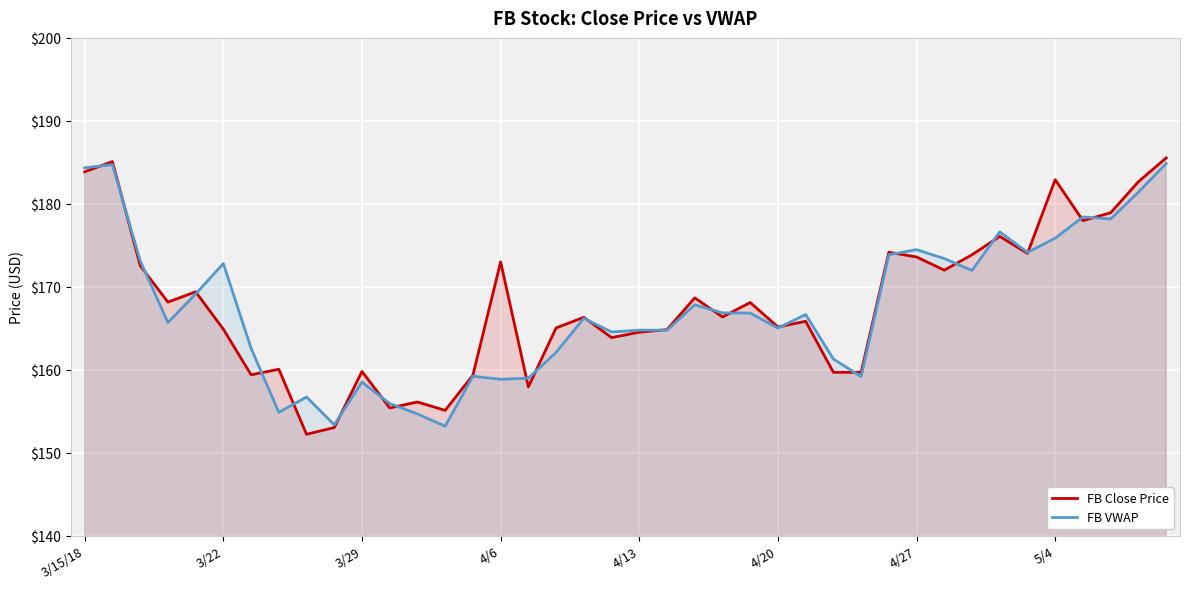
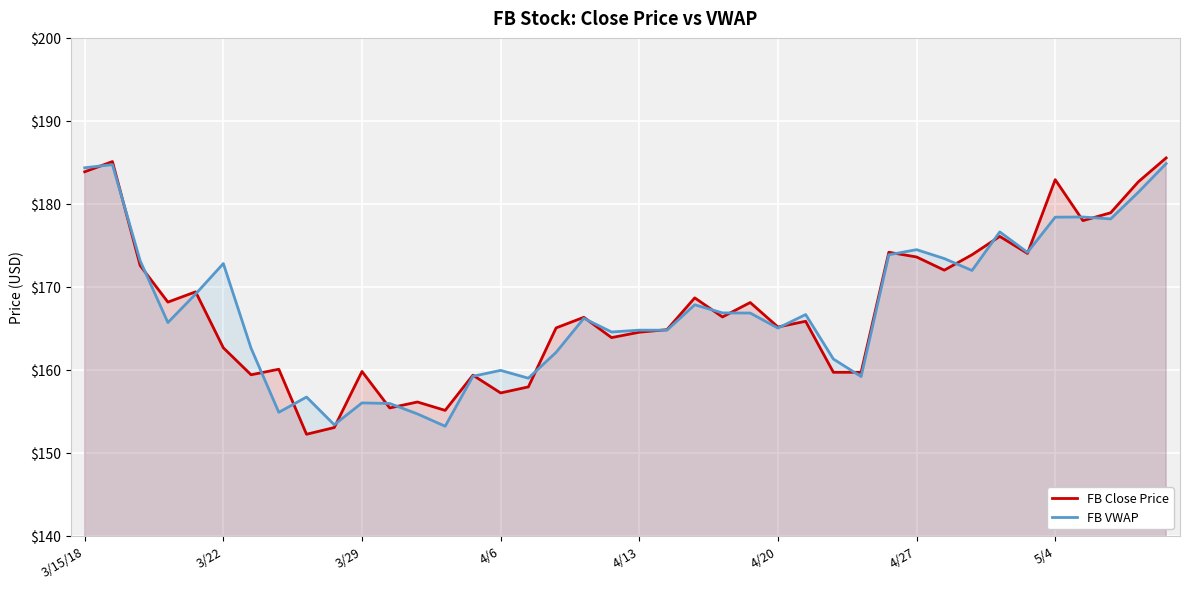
FB Close Price, 3/22: $165 -> $163
FB VWAP, 3/29: $159 -> $156
FB Close Price, 4/6: $173 -> $157
FB VWAP, 4/6: $159 -> $160
FB VWAP, 5/4: $176 -> $178
